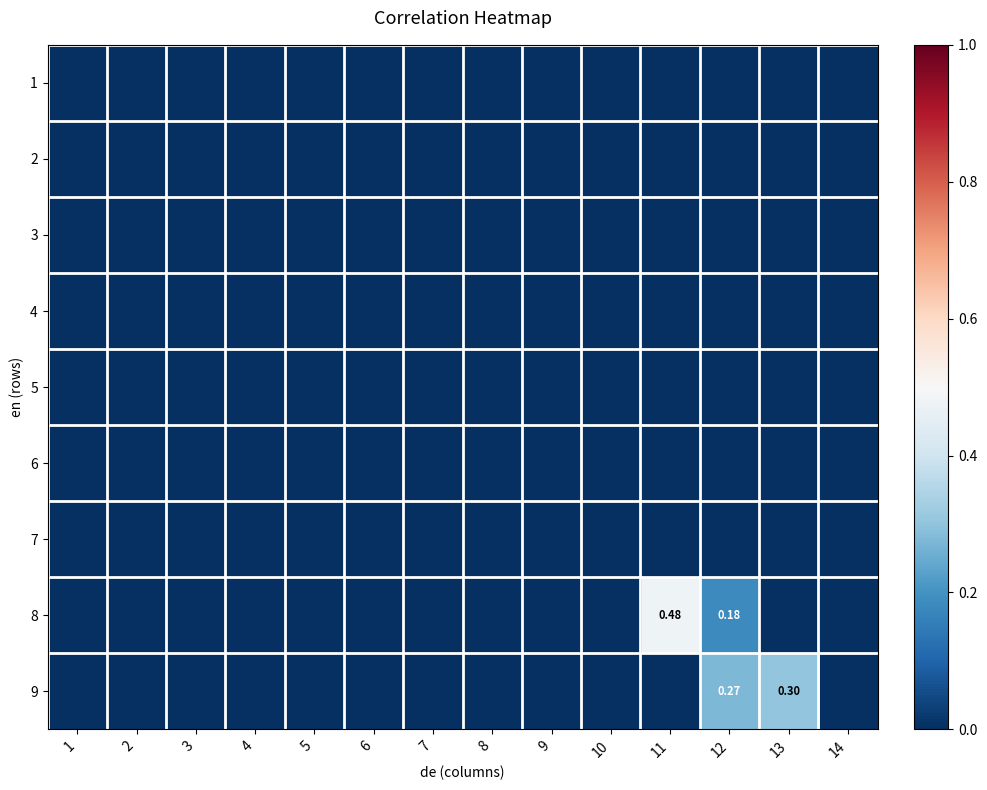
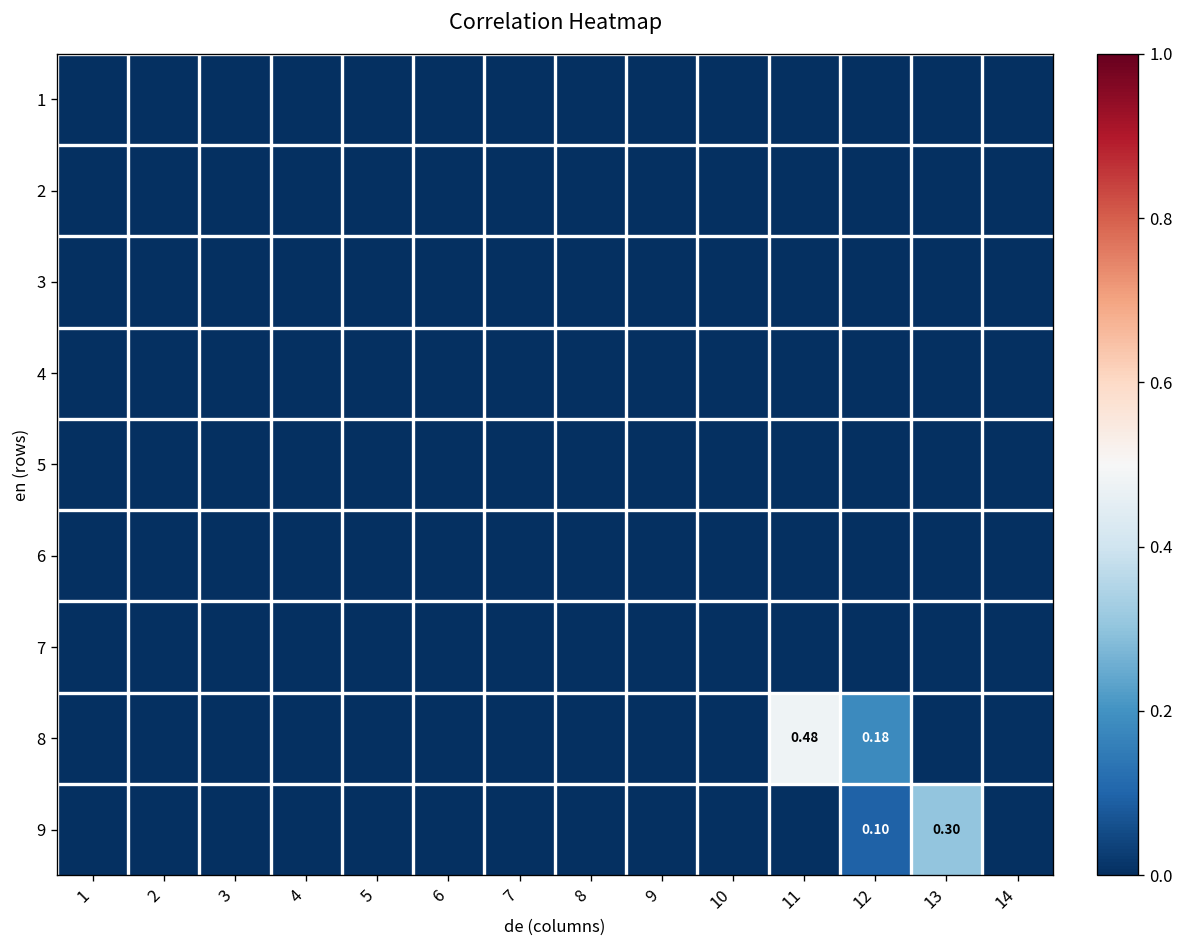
9, 12: 0.27 -> 0.10
